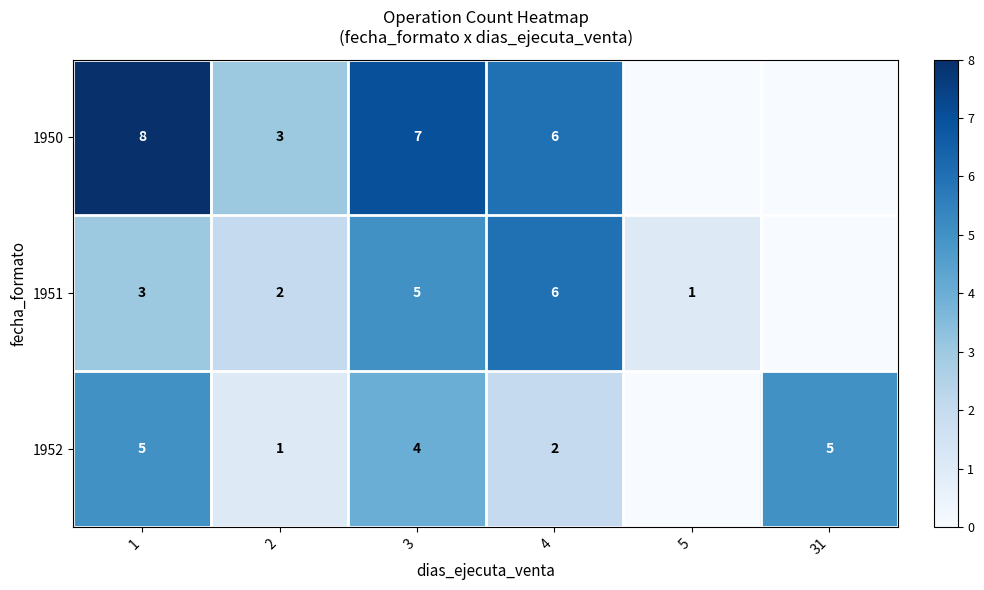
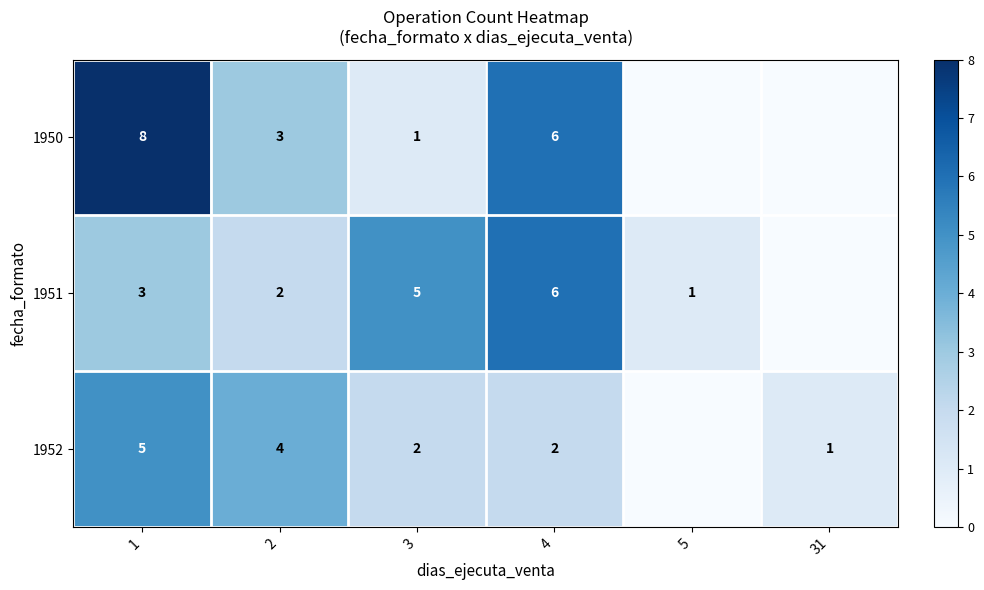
1950, 3: 7 -> 1
1952, 2: 1 -> 4
1952, 3: 4 -> 2
1952, 31: 5 -> 1
